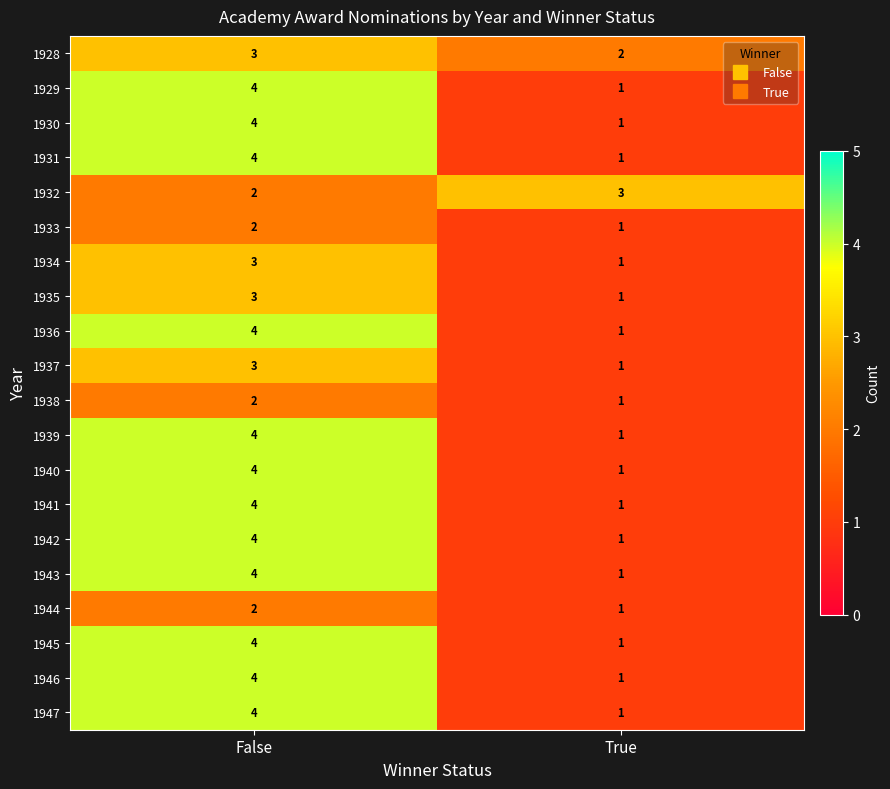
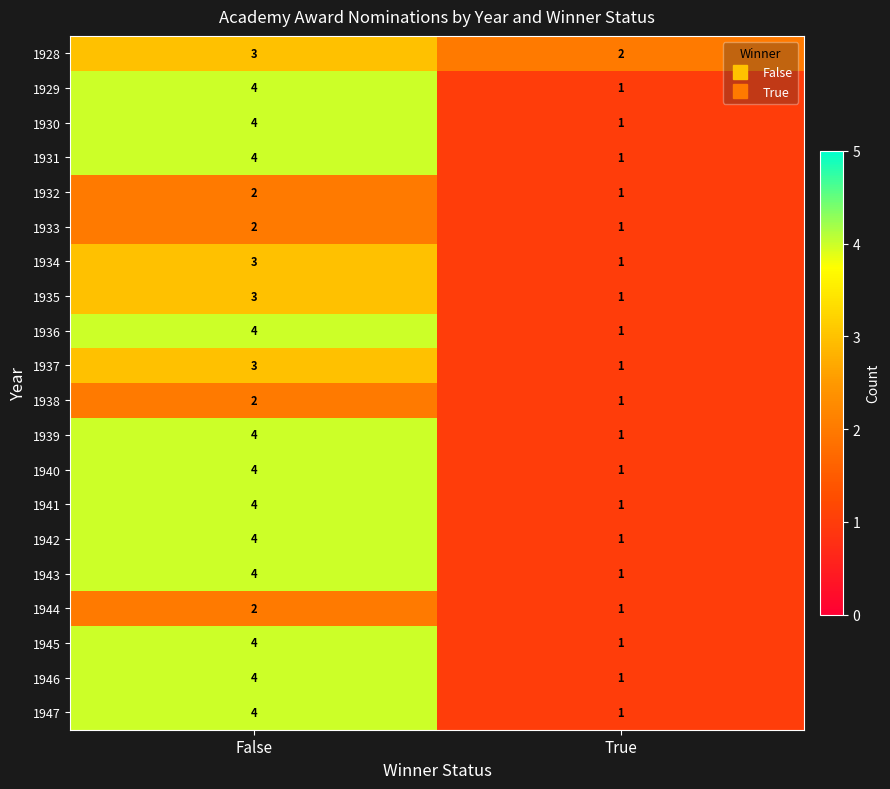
1932, True: 3 -> 1
